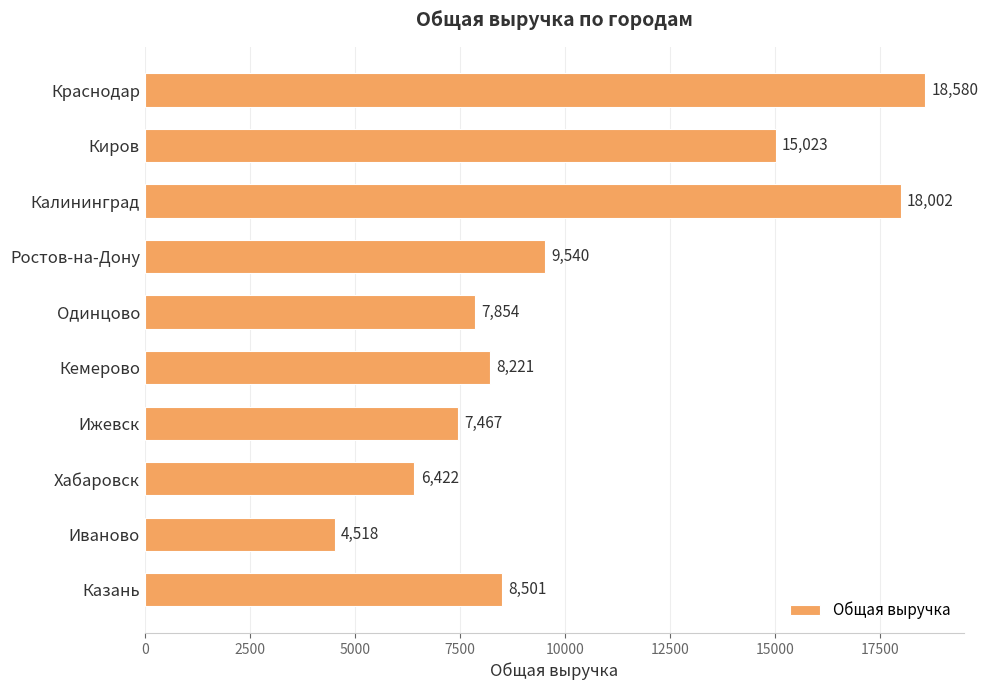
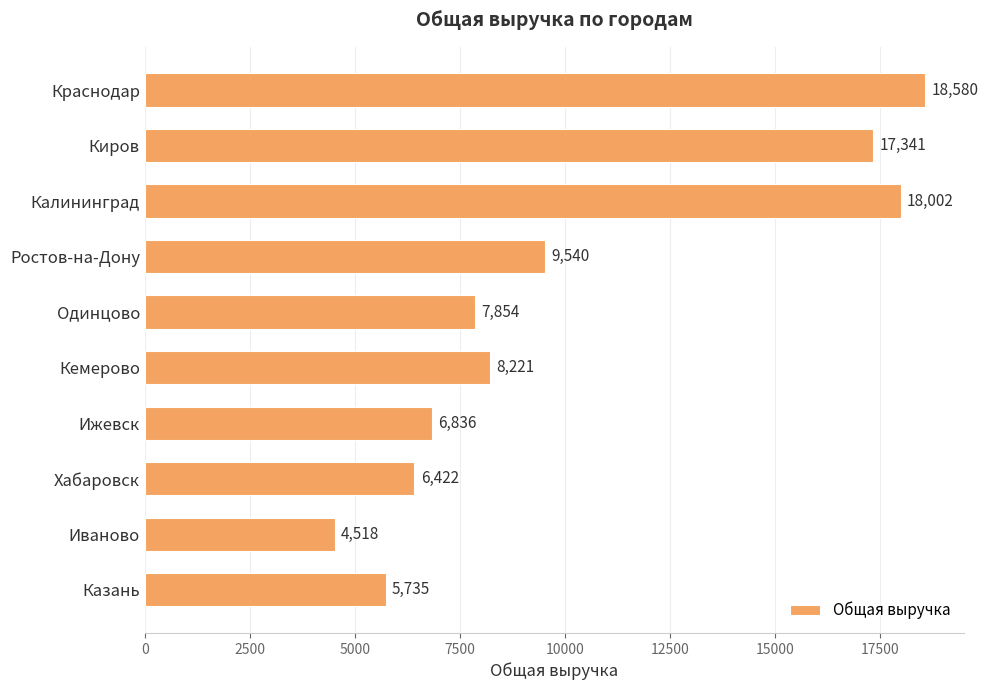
Киров: 15,023 -> 17,341
Ижевск: 7,467 -> 6,836
Казань: 8,501 -> 5,735
